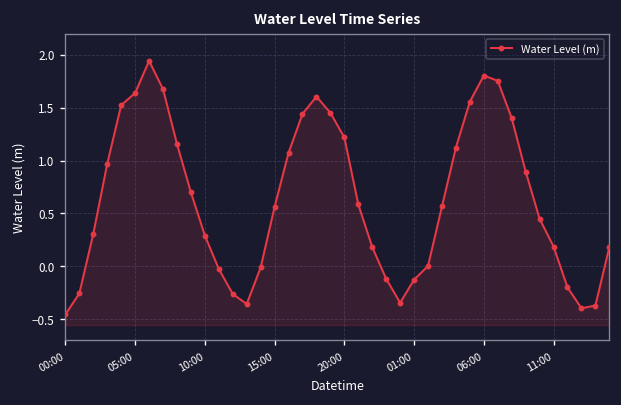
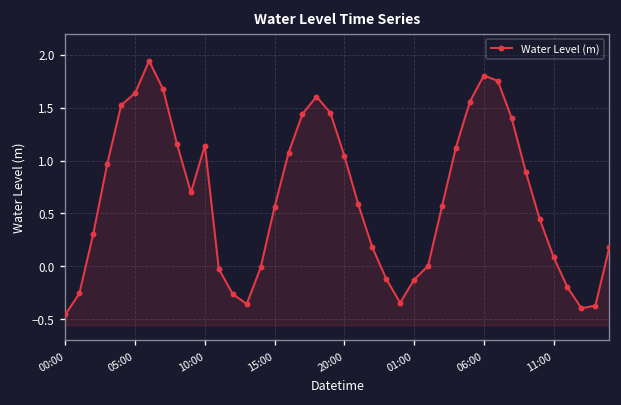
10:00: 0.3 -> 1.1
20:00: 1.2 -> 1.0
11:00: 0.2 -> 0.1
